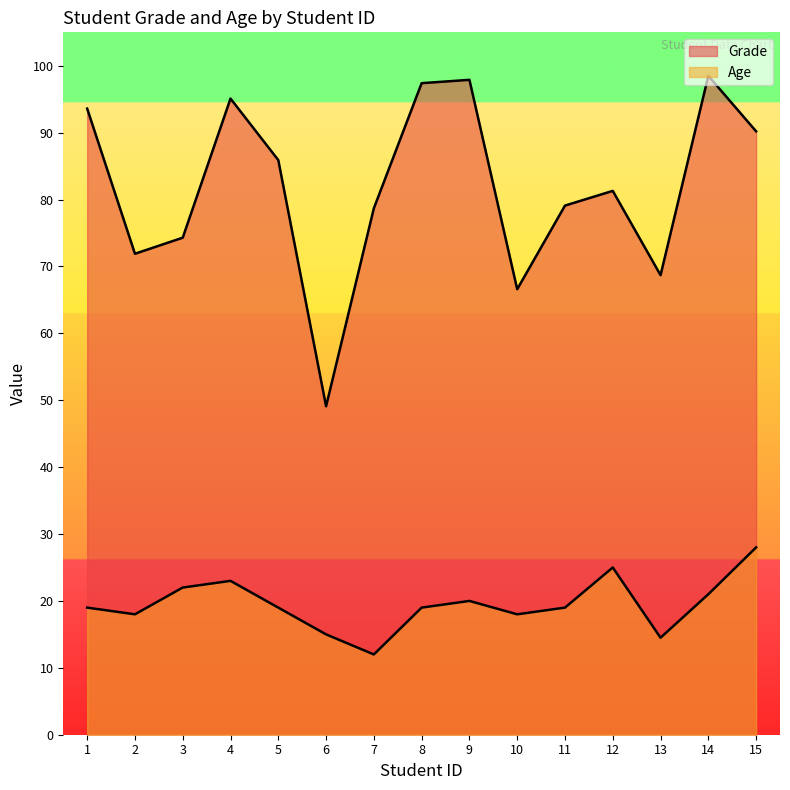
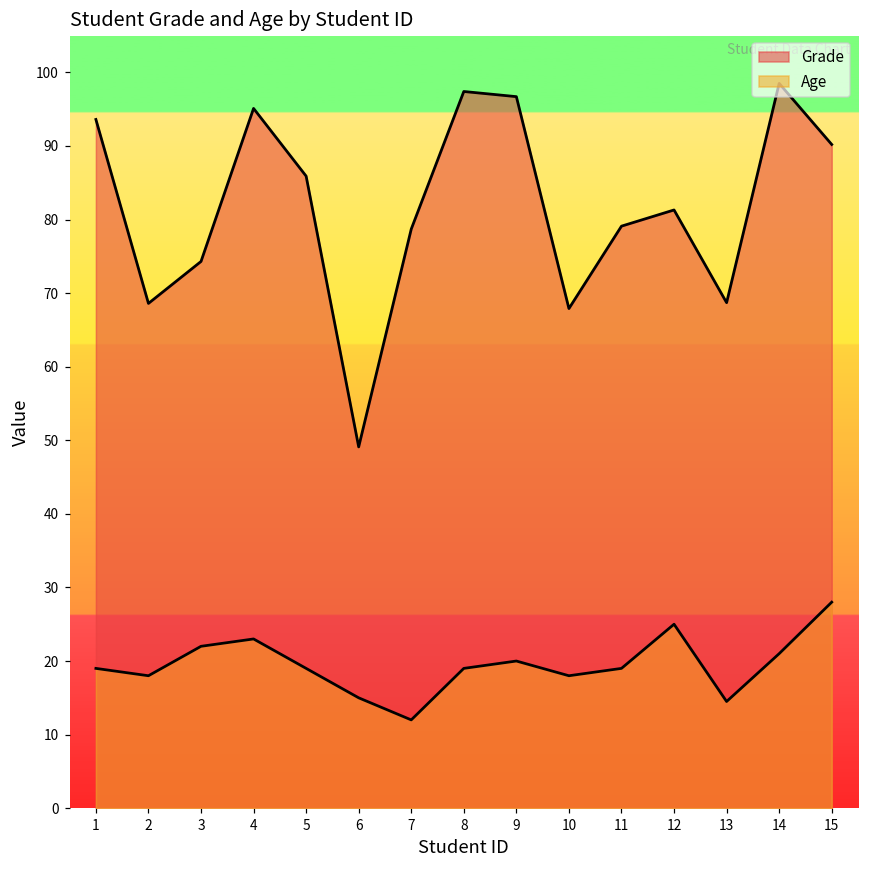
Grade, 2: 72 -> 69
Grade, 9: 98 -> 97
Grade, 10: 67 -> 68
